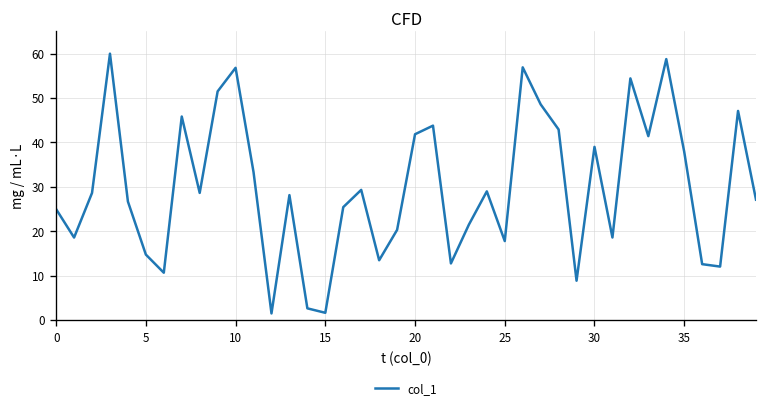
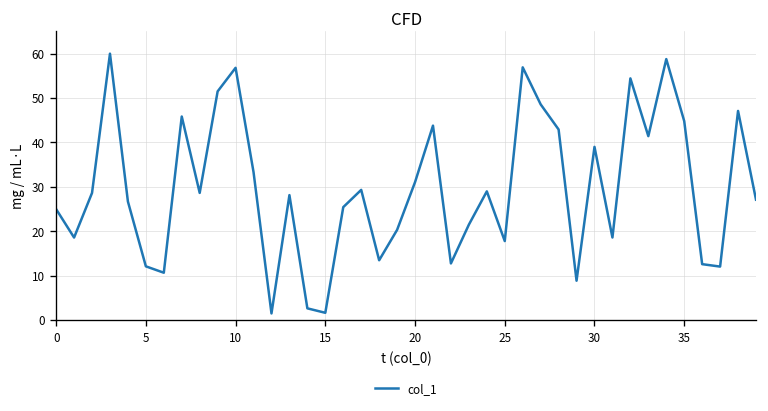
5: 15 -> 12
20: 42 -> 31
35: 38 -> 45
